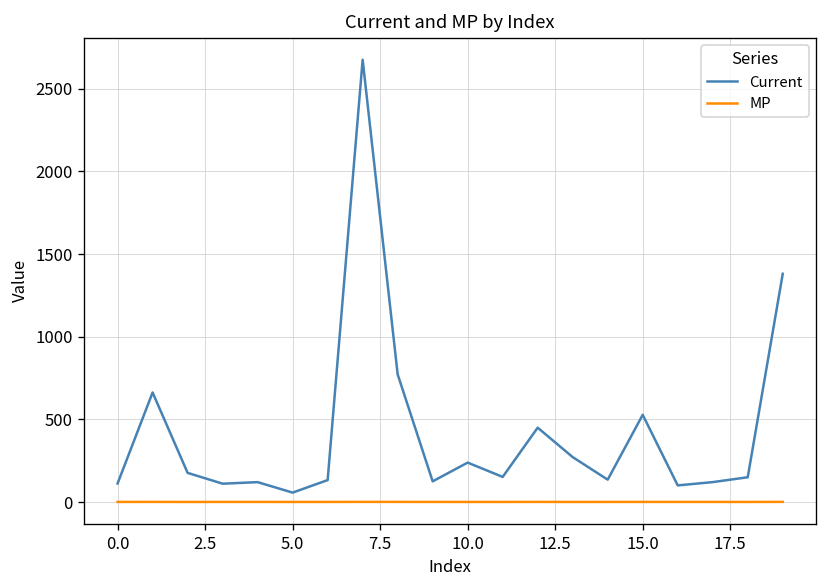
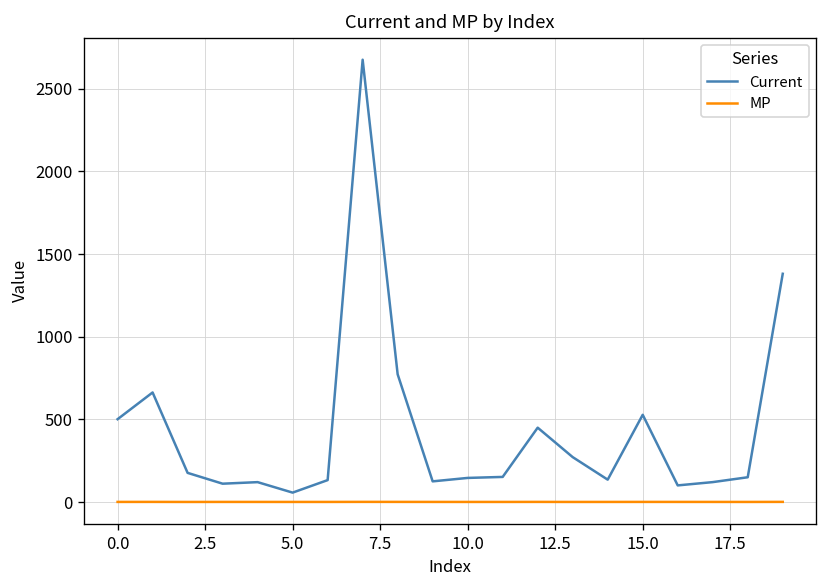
Current, 0.0: 110 -> 500
Current, 10.0: 240 -> 150
